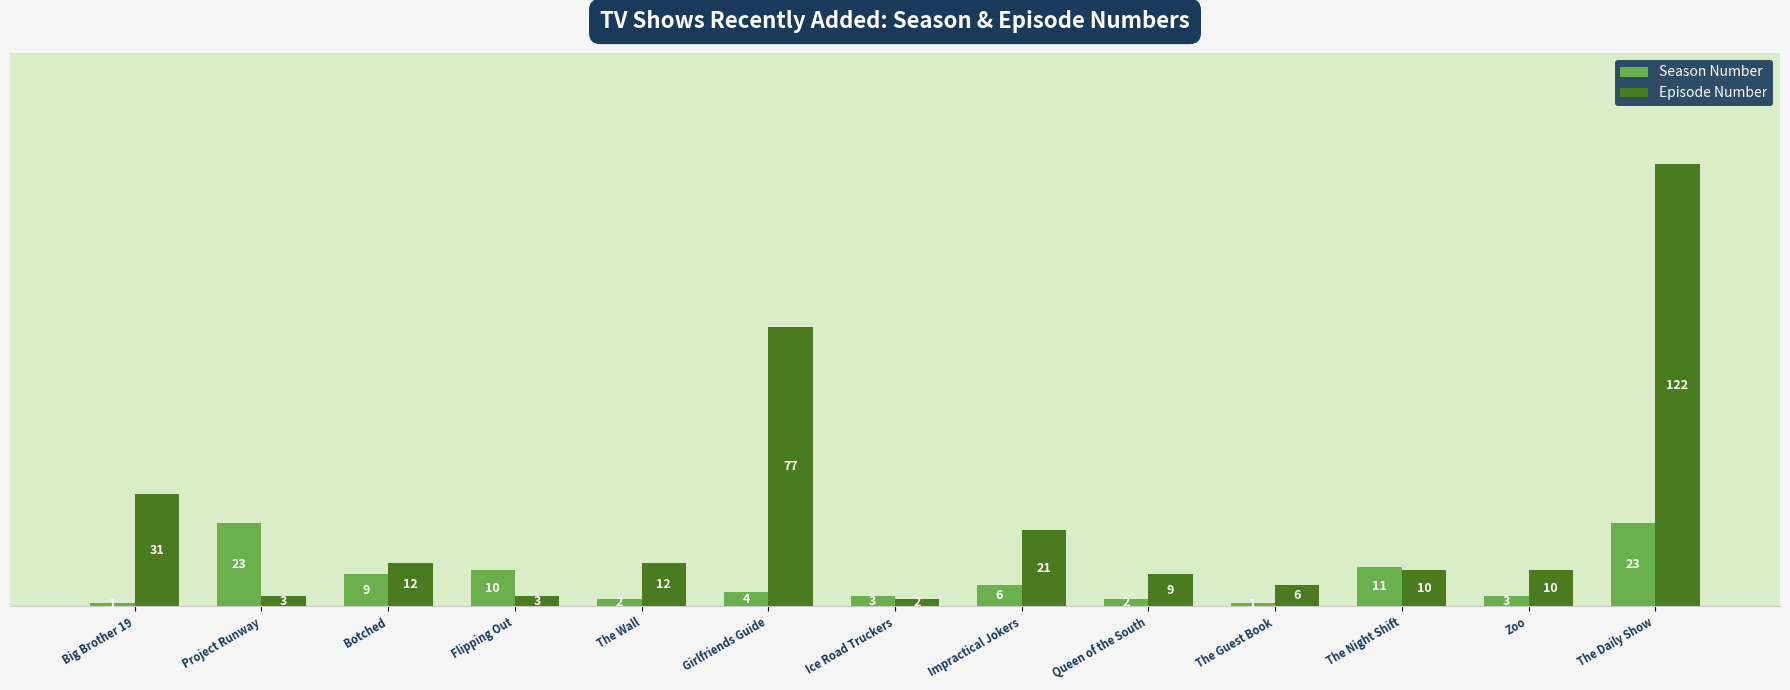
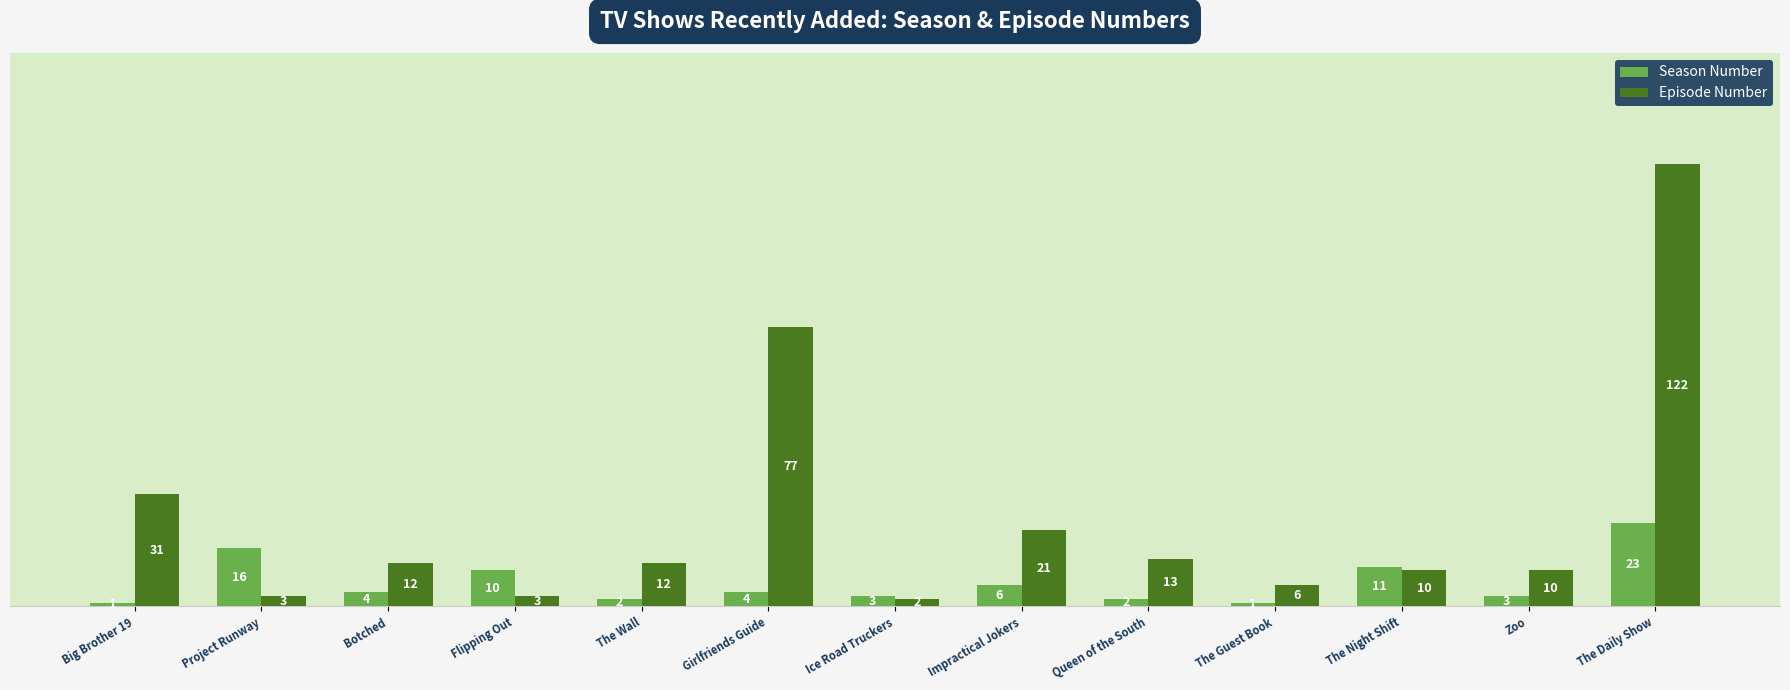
Season Number, Project Runway: 23 -> 16
Season Number, Botched: 9 -> 4
Episode Number, Queen of the South: 9 -> 13
